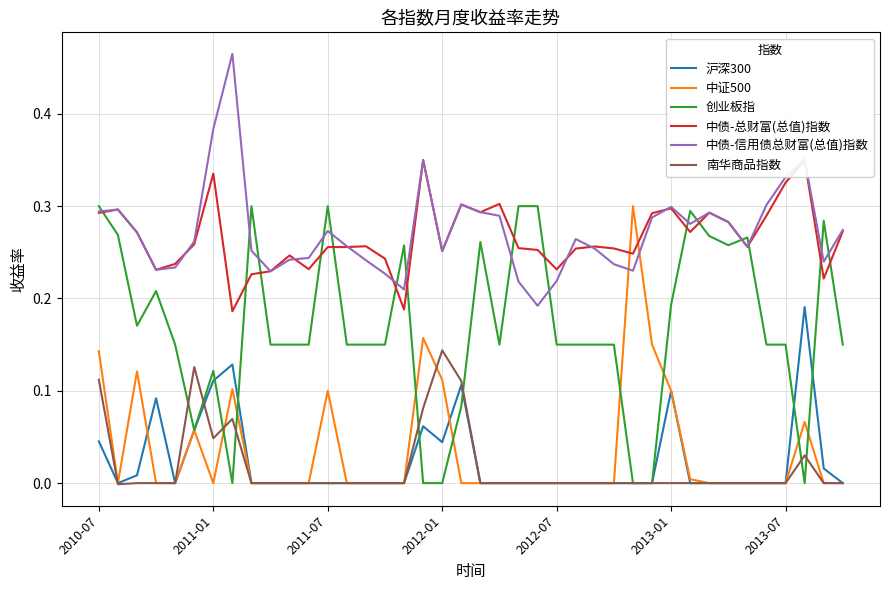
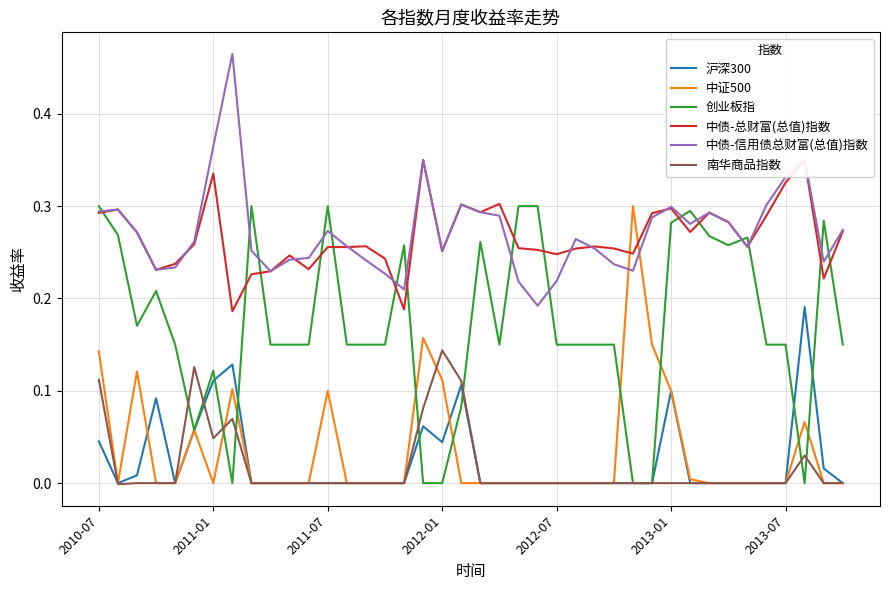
中债-信用债总财富(总值)指数, 2011-01: 0.38 -> 0.36
中债-总财富(总值)指数, 2012-07: 0.23 -> 0.25
创业板指, 2013-01: 0.19 -> 0.28
